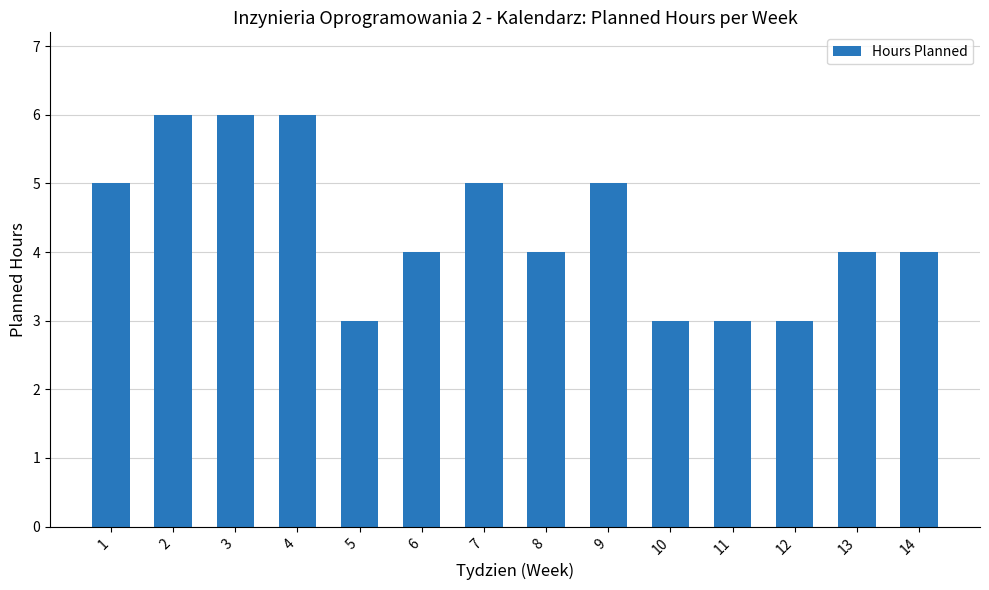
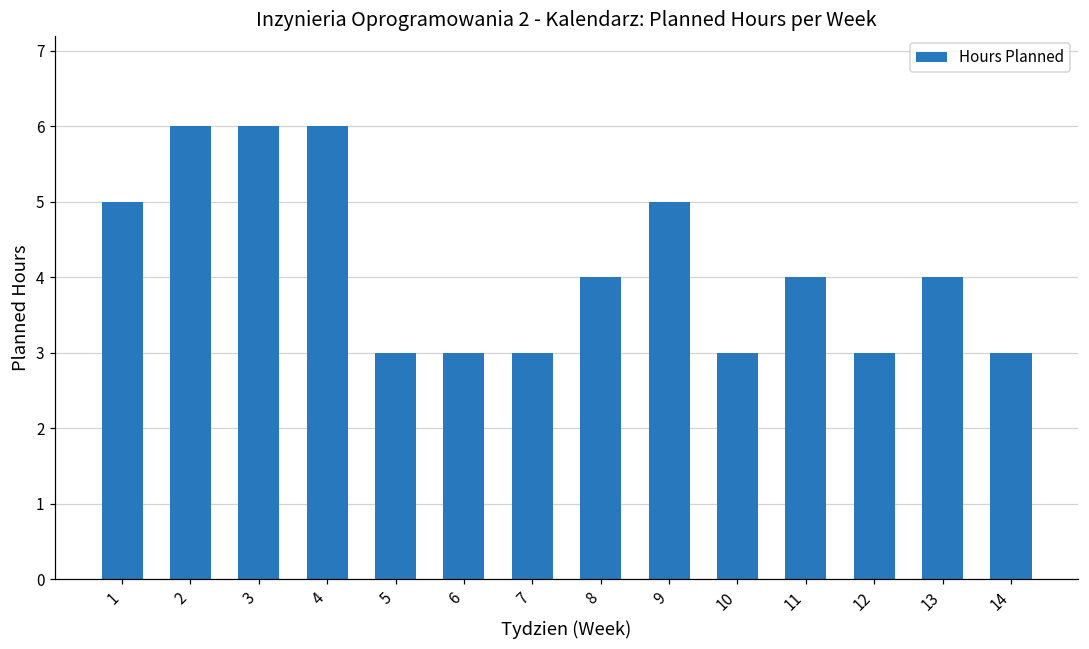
6: 4 -> 3
7: 5 -> 3
11: 3 -> 4
14: 4 -> 3
